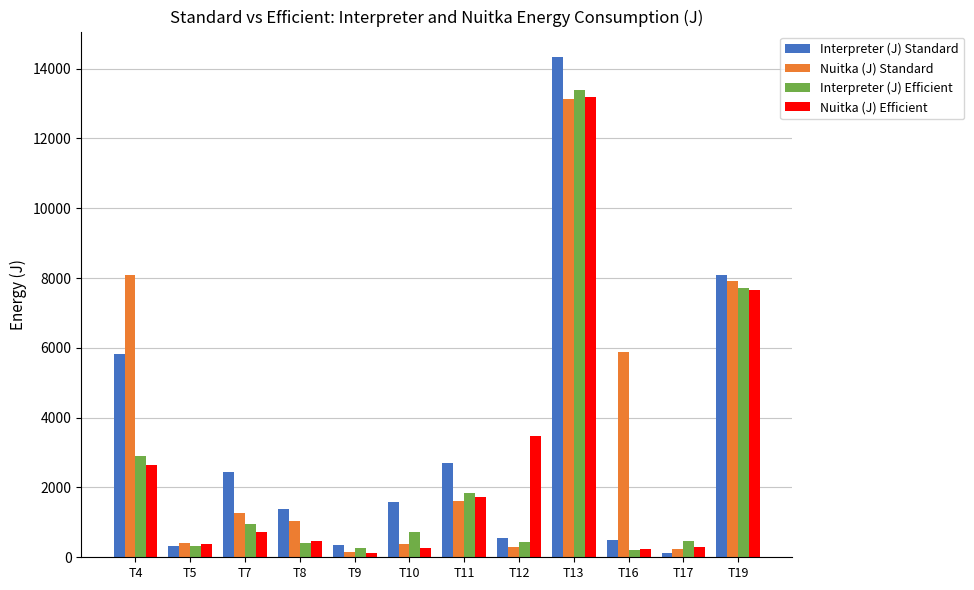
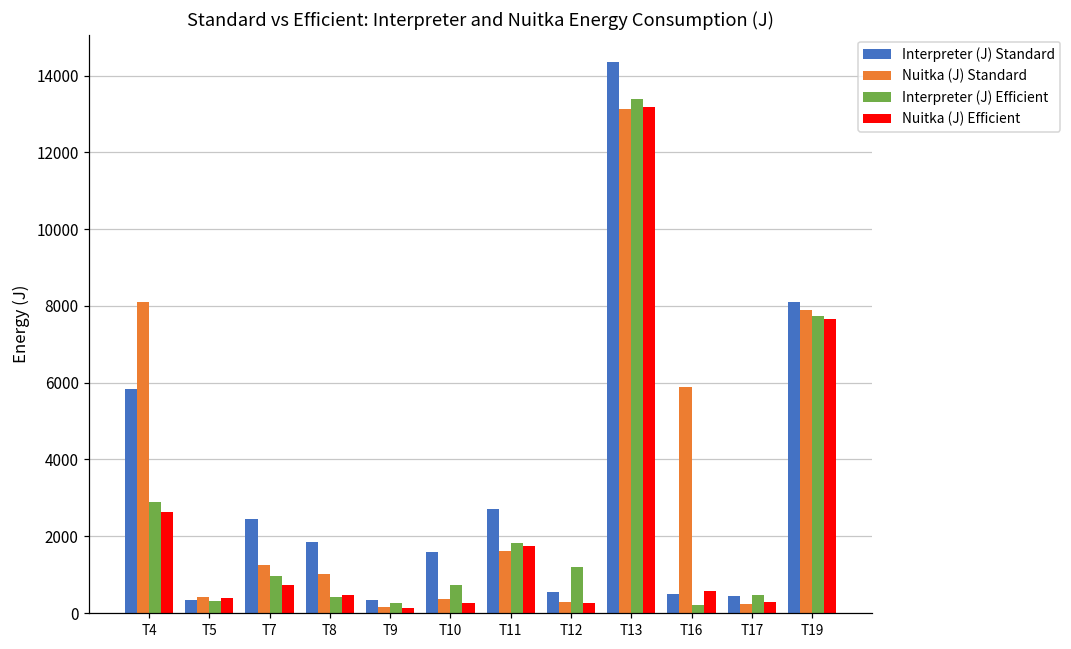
Interpreter (J) Standard, T8: 1400 -> 1900
Interpreter (J) Efficient, T12: 400 -> 1200
Nuitka (J) Efficient, T12: 3500 -> 200
Nuitka (J) Efficient, T16: 200 -> 600
Interpreter (J) Standard, T17: 100 -> 400
